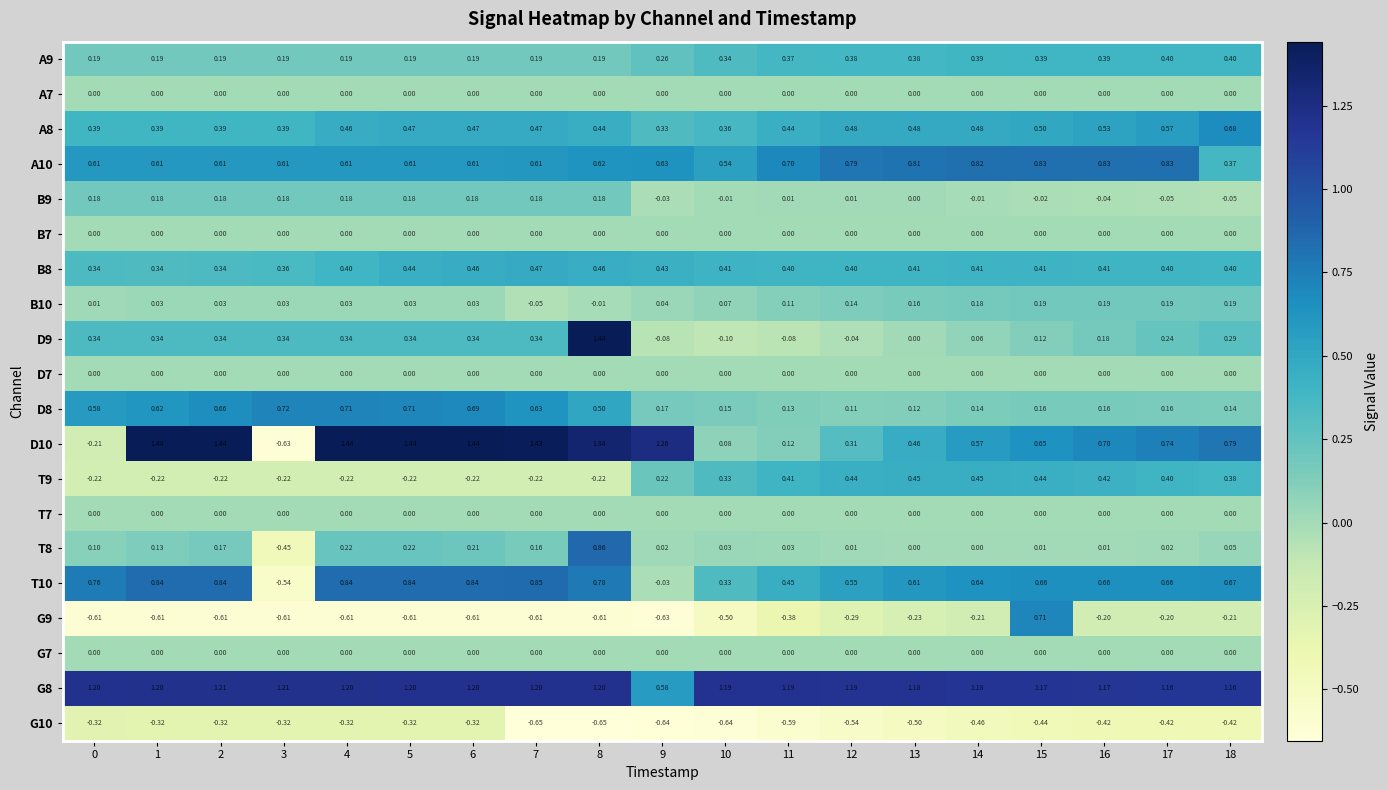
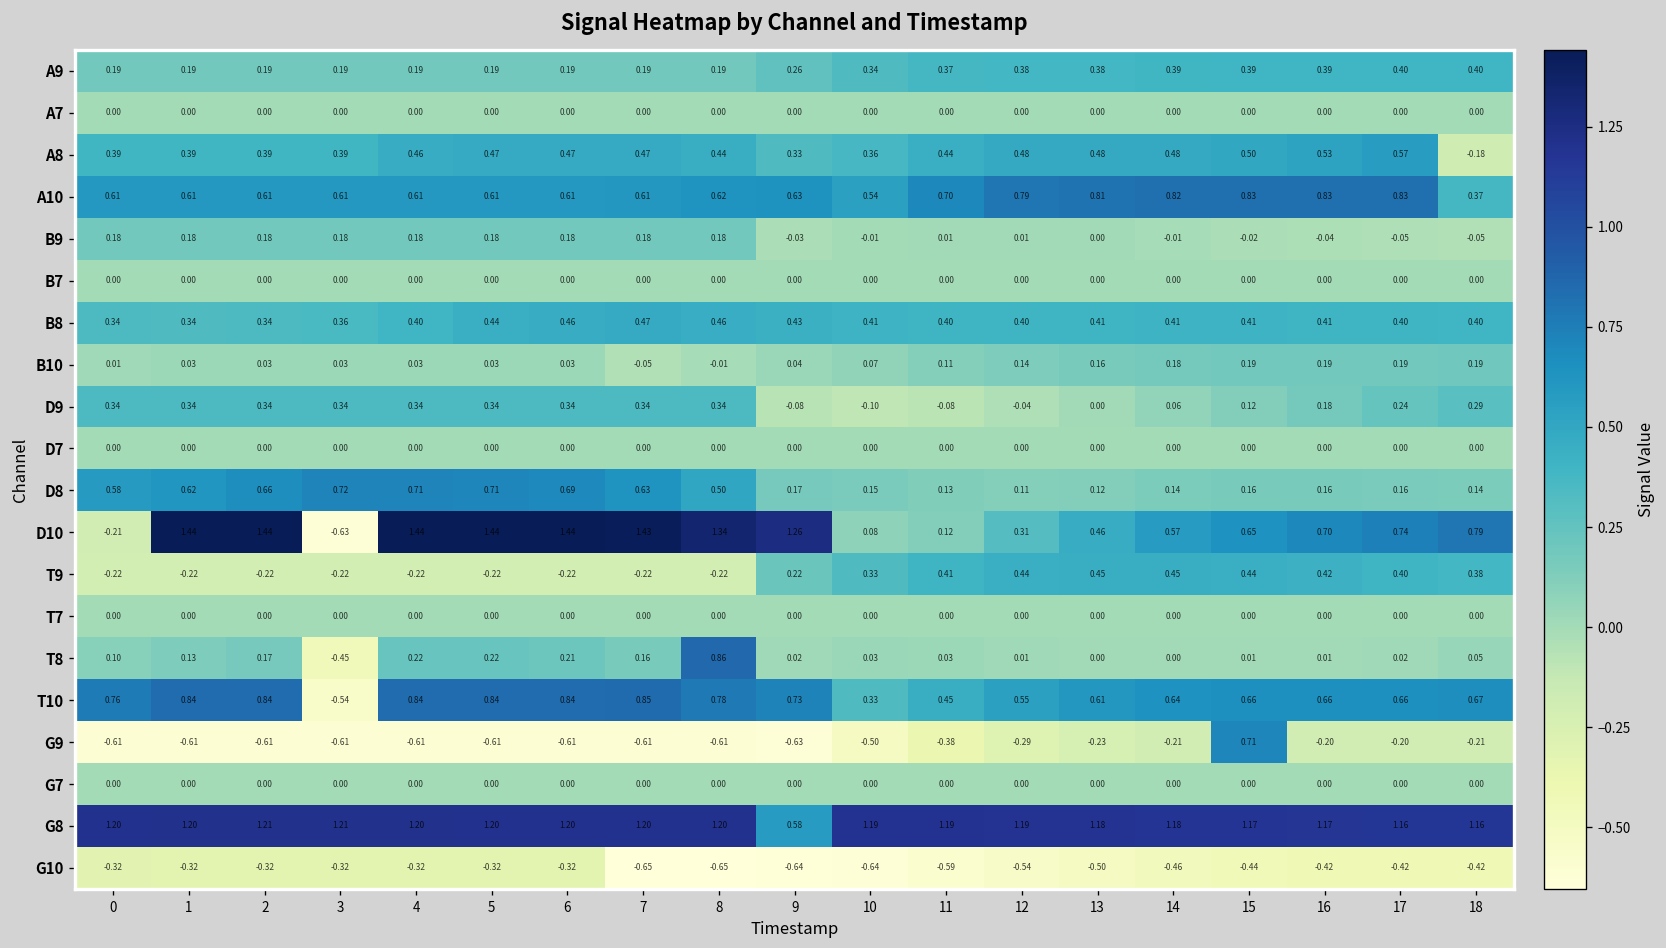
A8, 18: 0.68 -> -0.18
D9, 8: 1.44 -> 0.34
T10, 9: -0.03 -> 0.73
